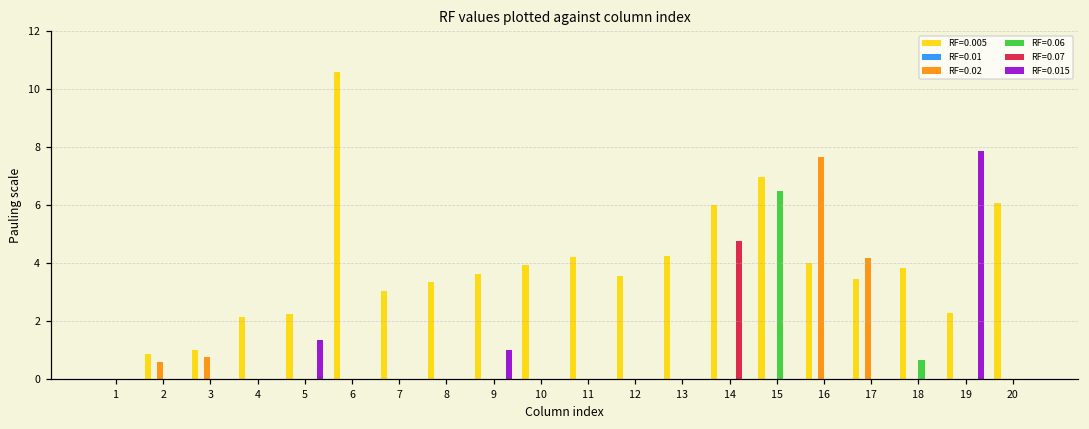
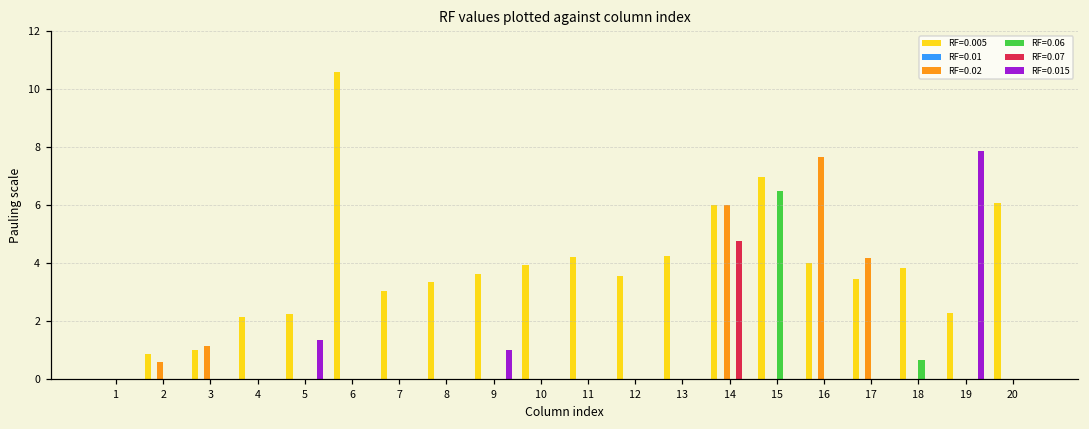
RF=0.02, 3: 0.8 -> 1.1
RF=0.02, 14: 0 -> 6
